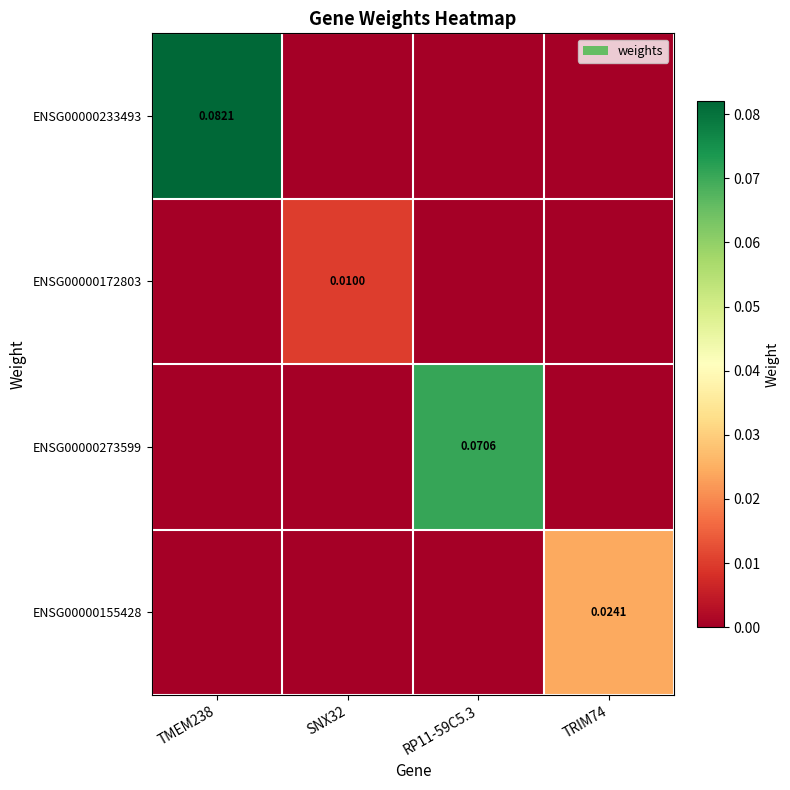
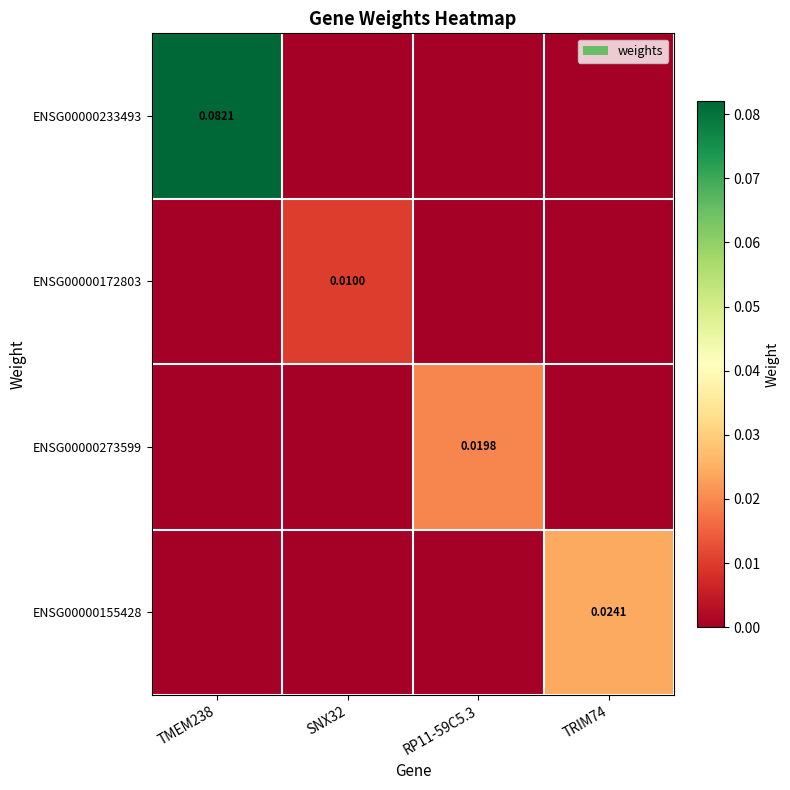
ENSG00000273599, RP11-59C5.3: 0.0706 -> 0.0198
